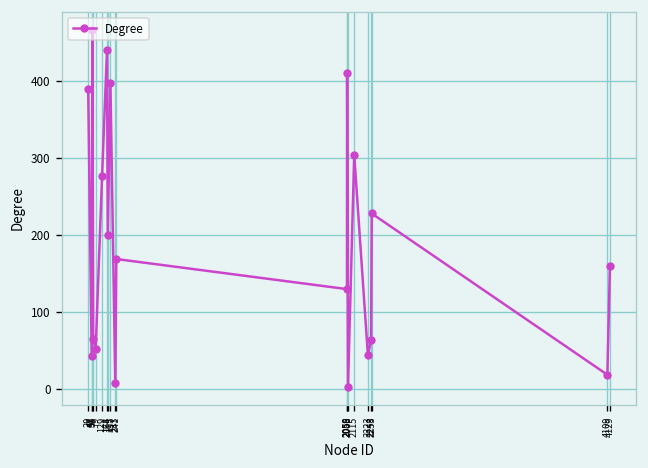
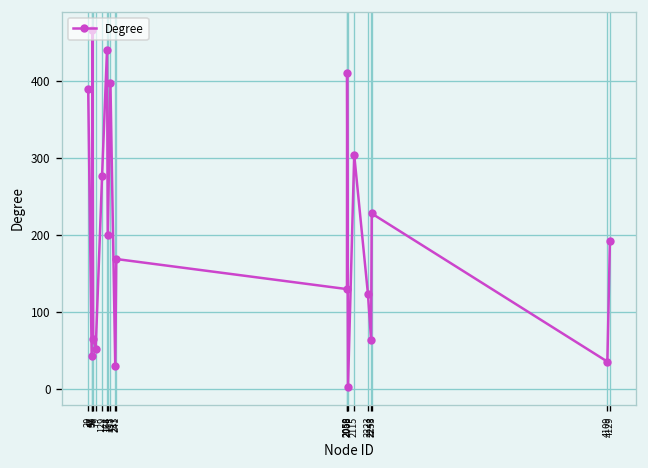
233: 10 -> 30
2223: 40 -> 120
4109: 20 -> 40
4129: 160 -> 190
